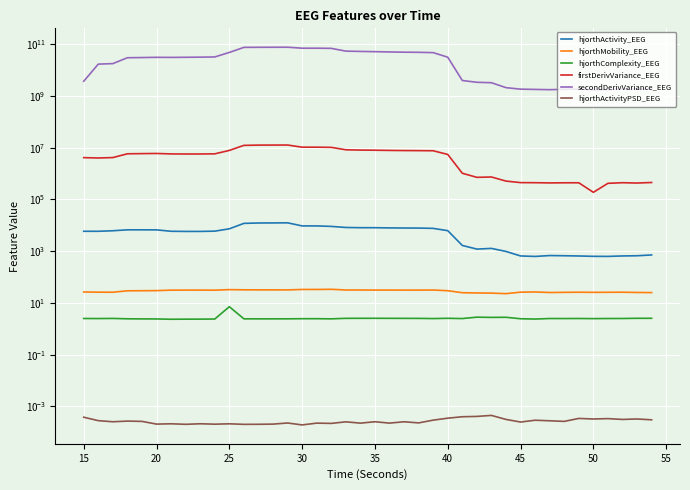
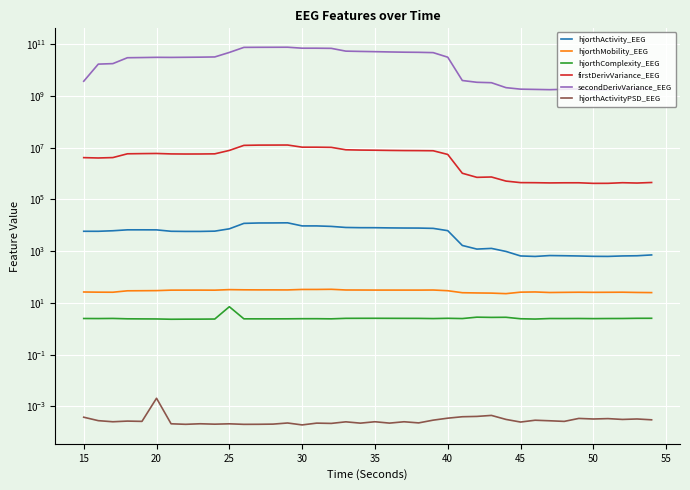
hjorthActivityPSD_EEG, 20: 0.0002 -> 0.002
firstDerivVariance_EEG, 50: 200000 -> 400000
